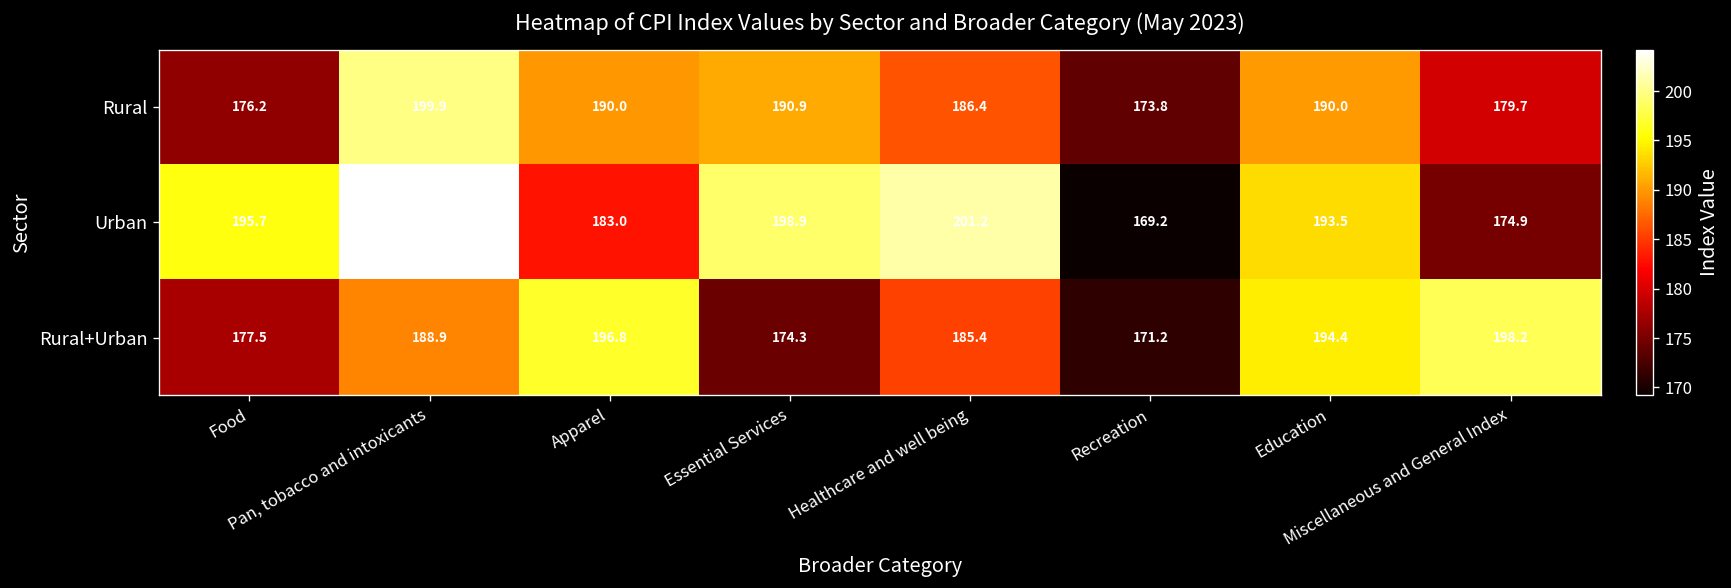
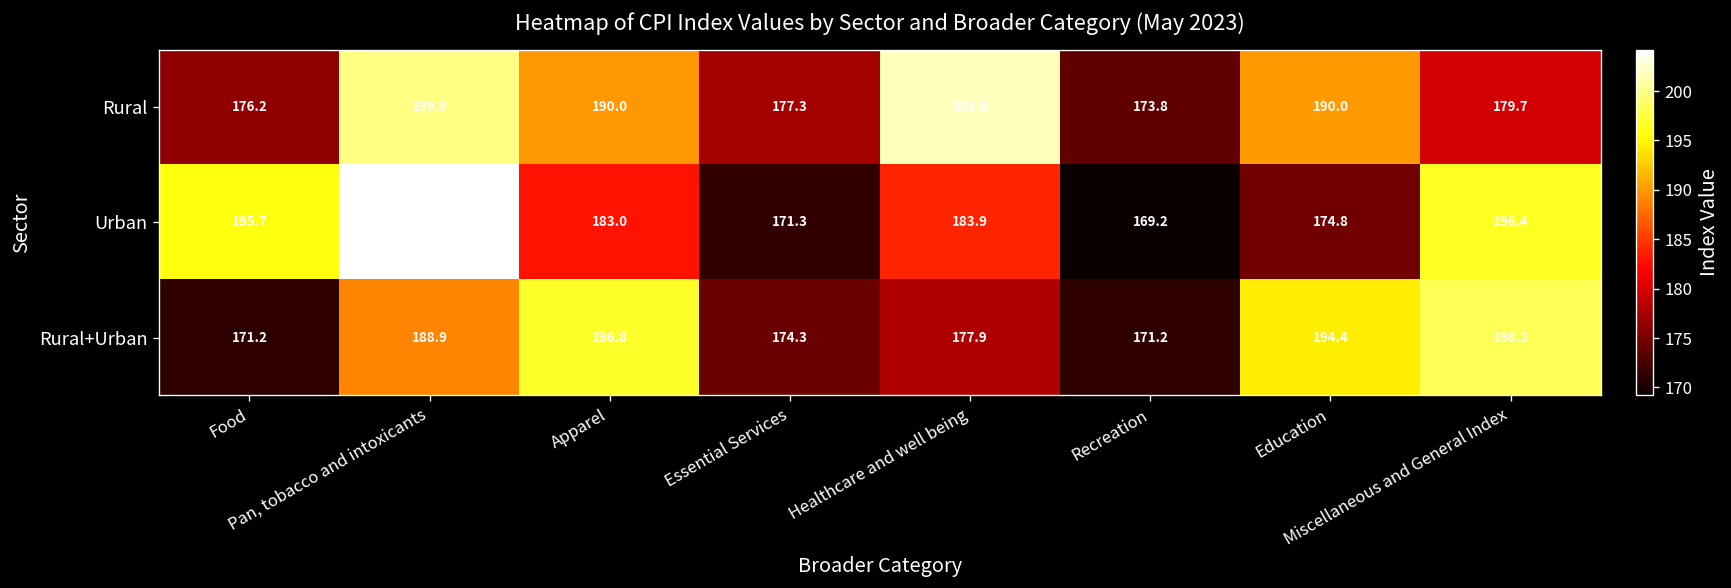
Rural, Essential Services: 190.9 -> 177.3
Rural, Healthcare and well being: 186.4 -> 201.8
Urban, Essential Services: 198.9 -> 171.3
Urban, Healthcare and well being: 201.2 -> 183.9
Urban, Education: 193.5 -> 174.8
Urban, Miscellaneous and General Index: 174.9 -> 196.4
Rural+Urban, Food: 177.5 -> 171.2
Rural+Urban, Healthcare and well being: 185.4 -> 177.9
